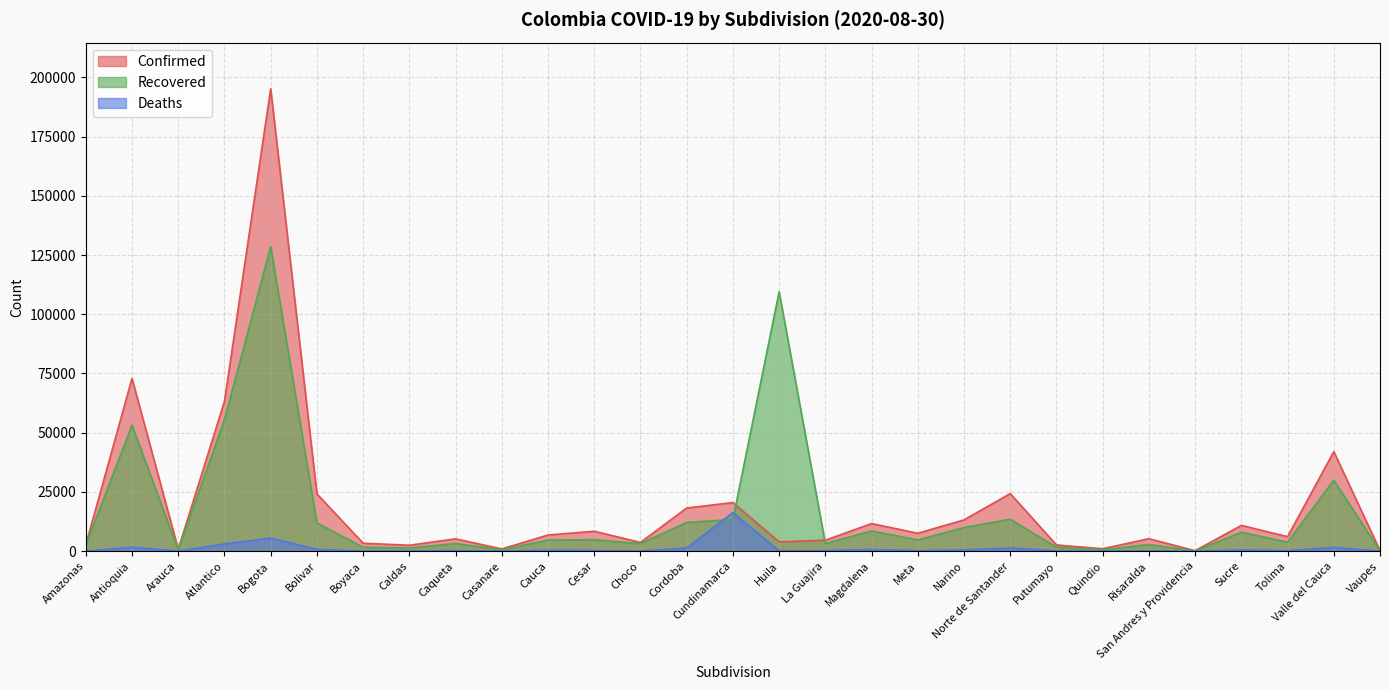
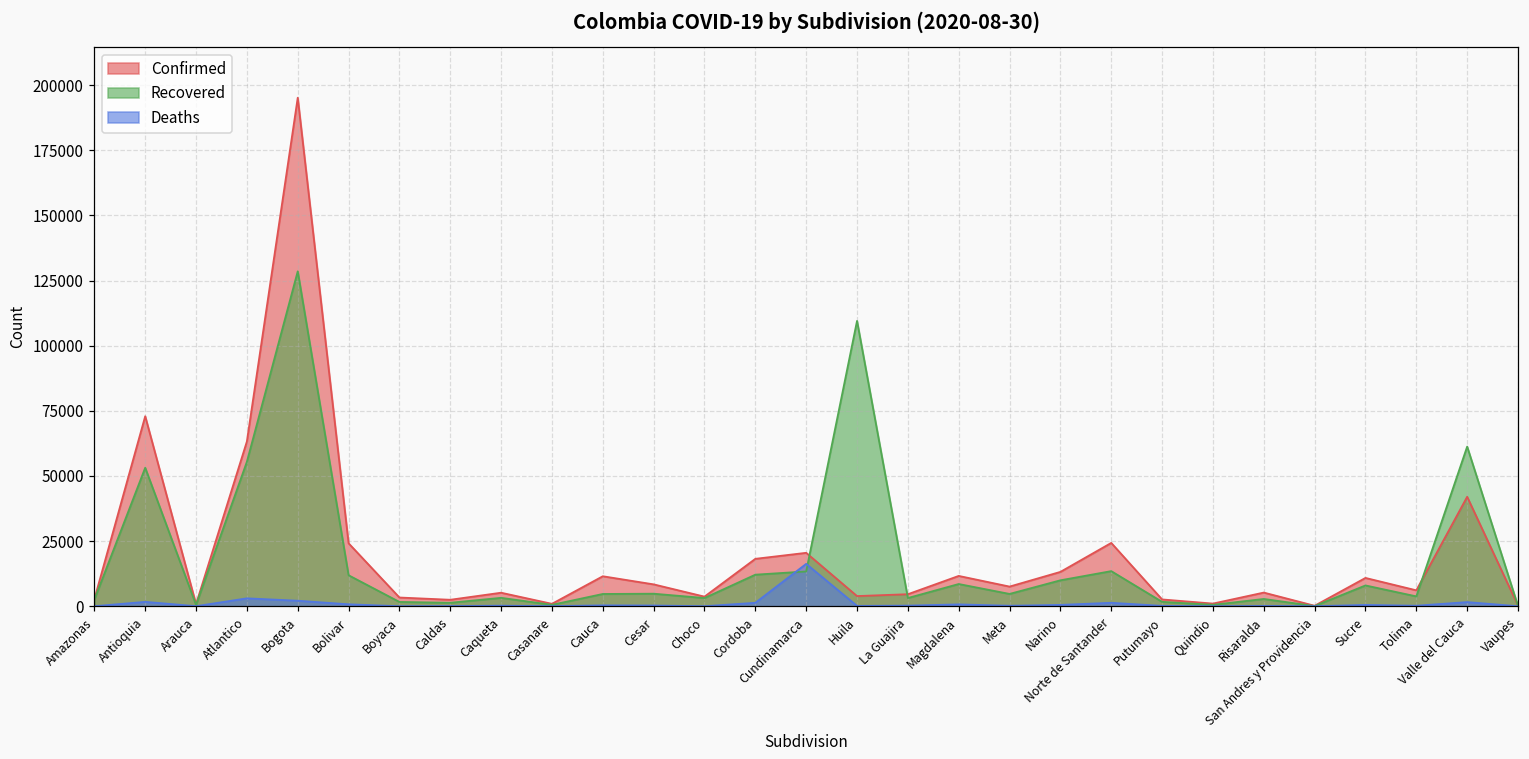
Deaths, Bogota: 6000 -> 2000
Confirmed, Cauca: 7000 -> 12000
Recovered, Valle del Cauca: 30000 -> 61000
